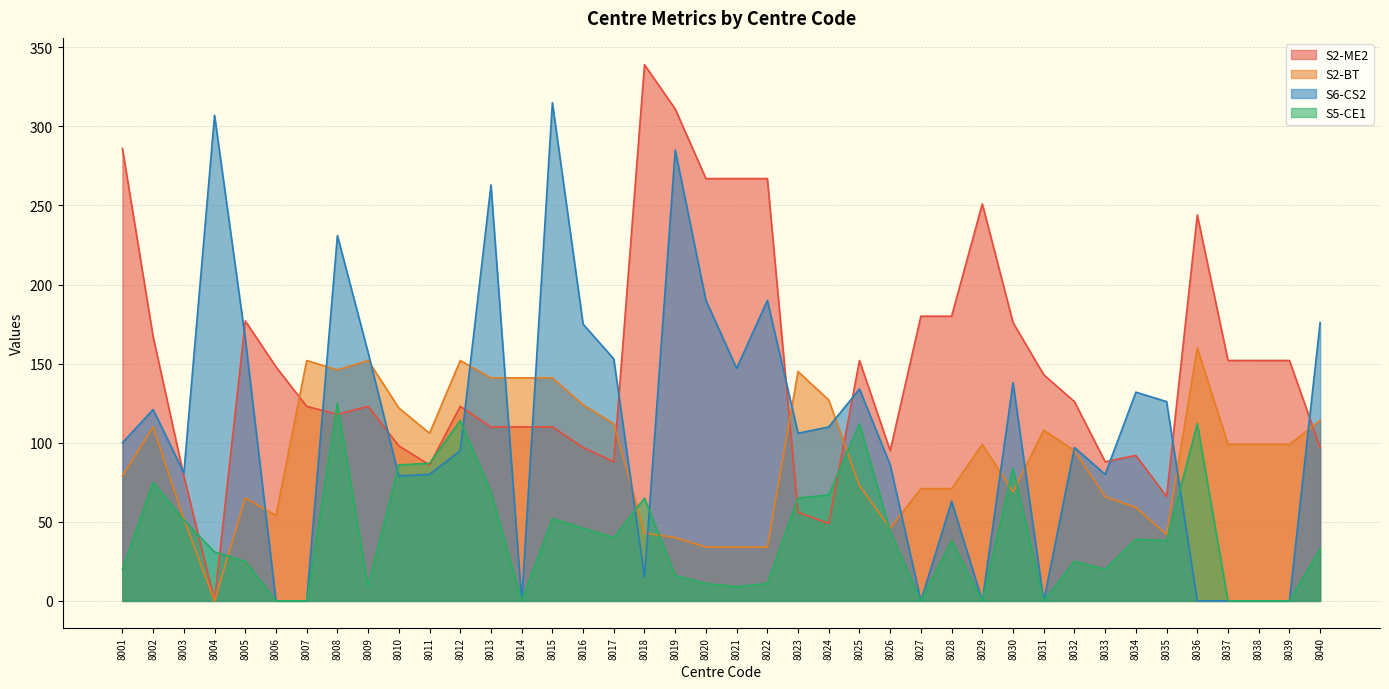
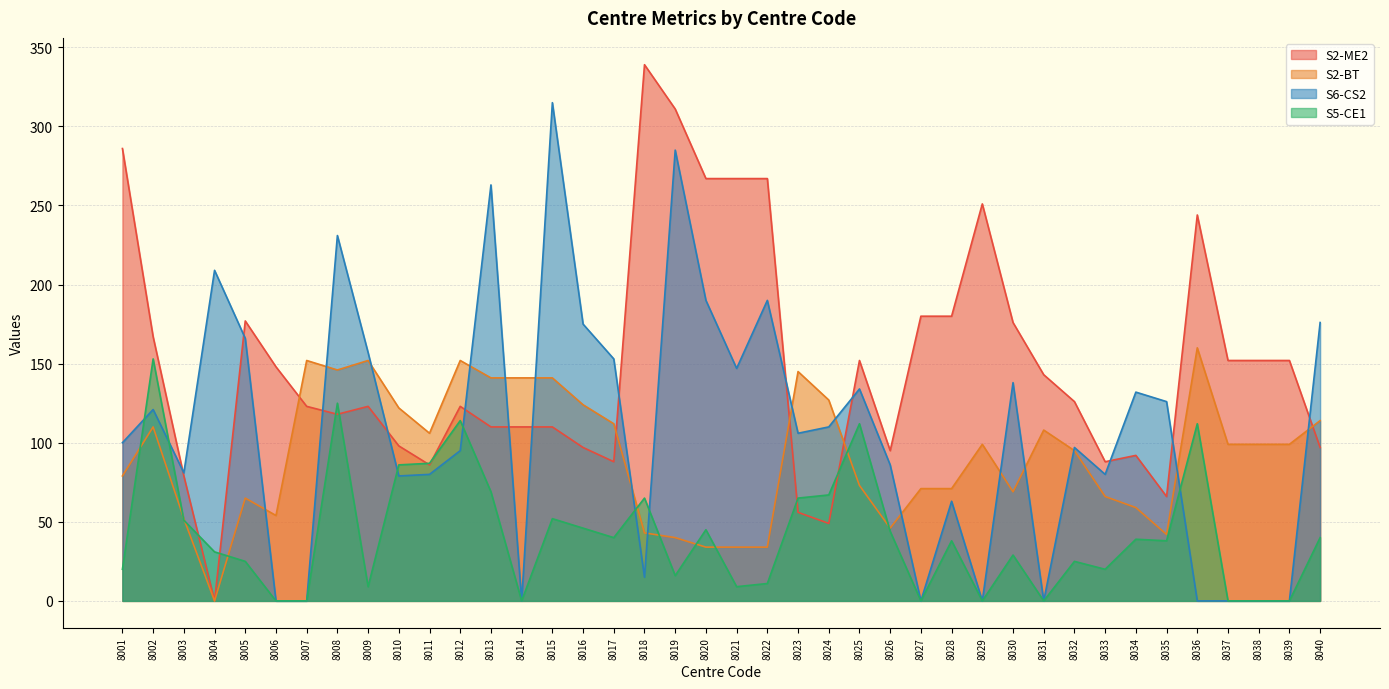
S5-CE1, 8002: 75 -> 153
S6-CS2, 8004: 307 -> 209
S5-CE1, 8020: 11 -> 45
S5-CE1, 8030: 84 -> 29
S5-CE1, 8040: 33 -> 40
